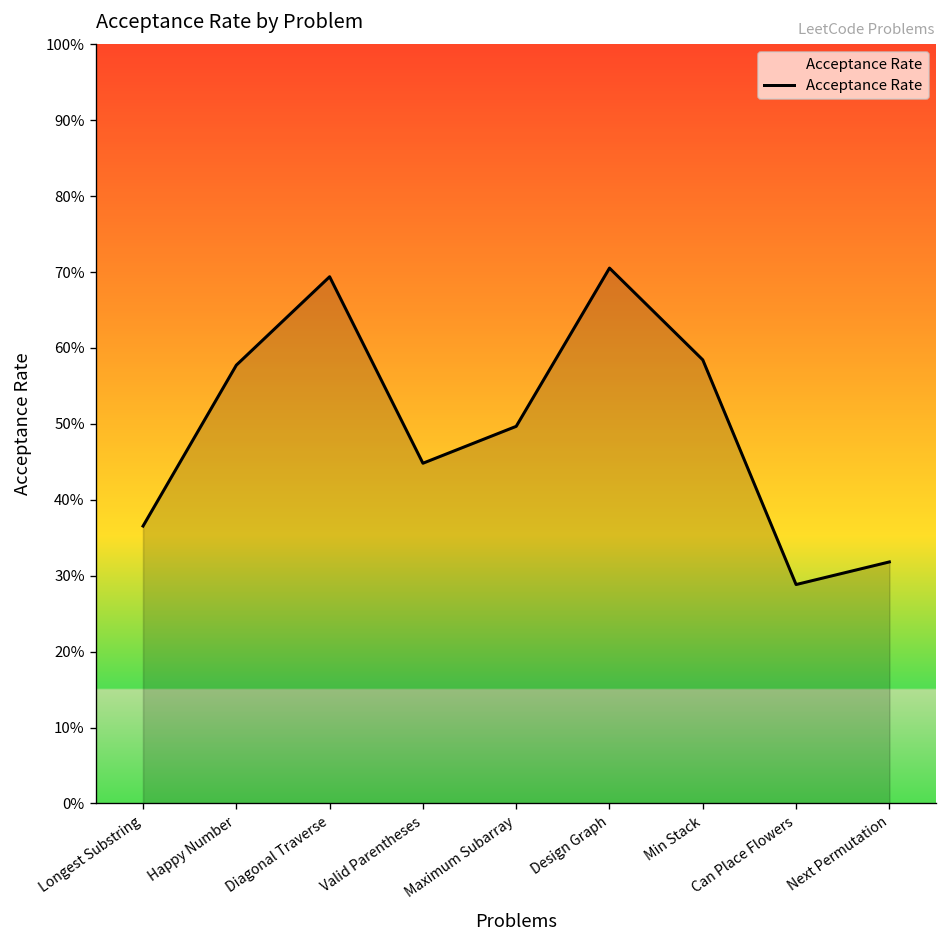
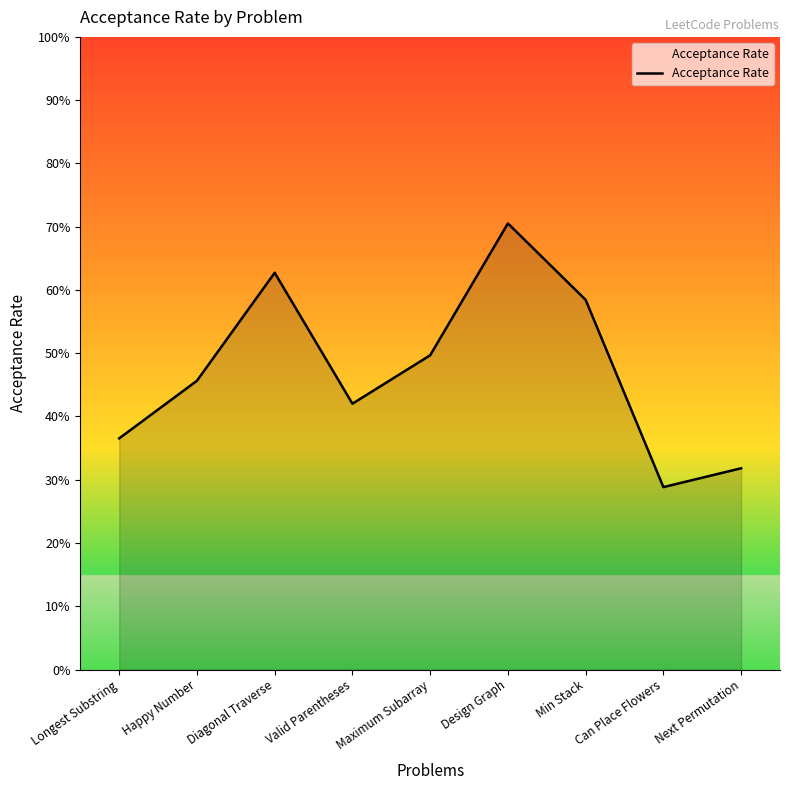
Happy Number: 58% -> 46%
Diagonal Traverse: 69% -> 63%
Valid Parentheses: 45% -> 42%
